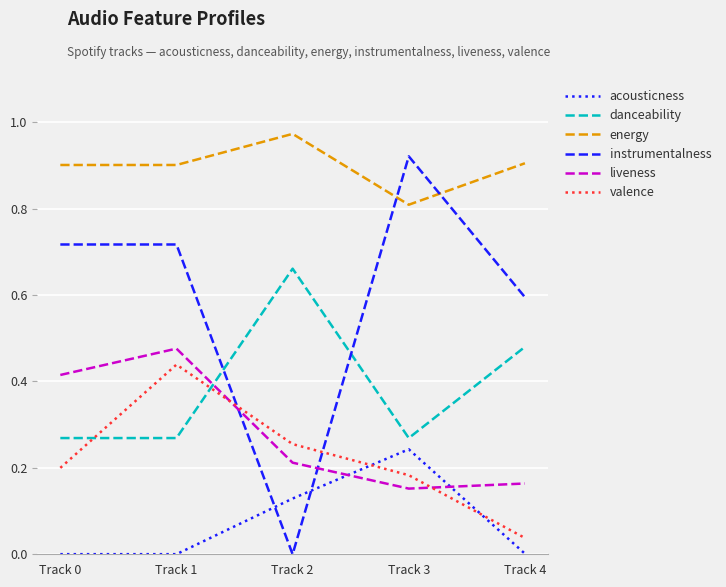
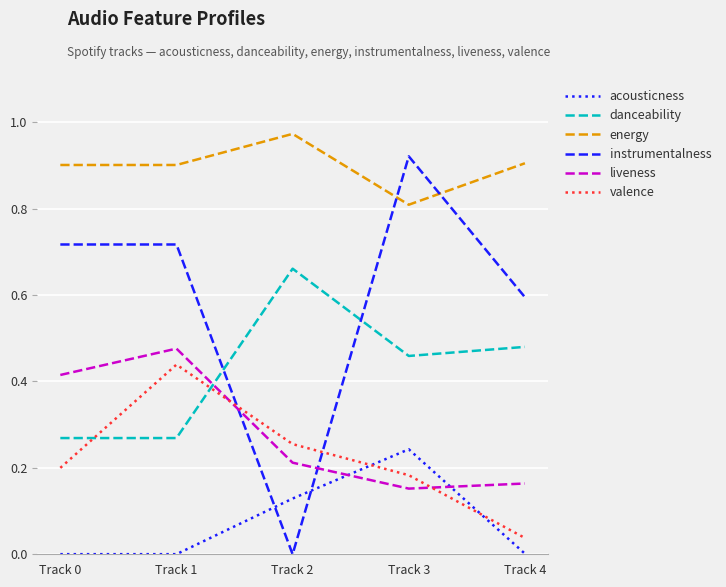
danceability, Track 3: 0.27 -> 0.46
